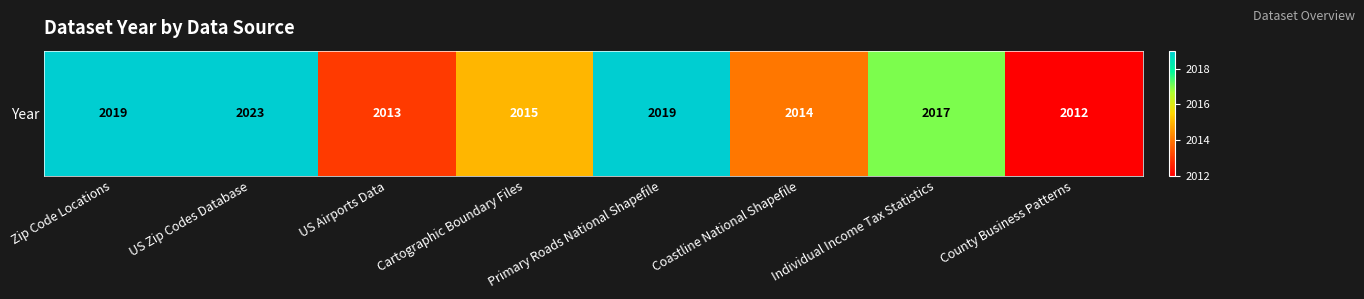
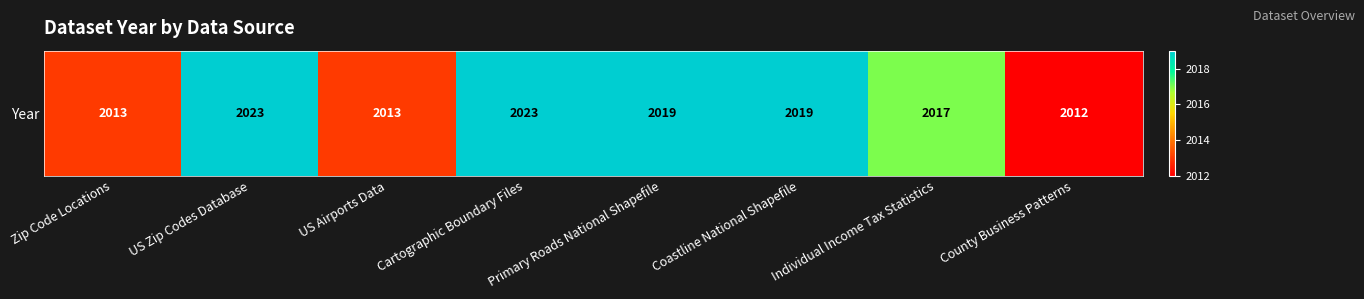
Year, Zip Code Locations: 2019 -> 2013
Year, Cartographic Boundary Files: 2015 -> 2023
Year, Coastline National Shapefile: 2014 -> 2019
